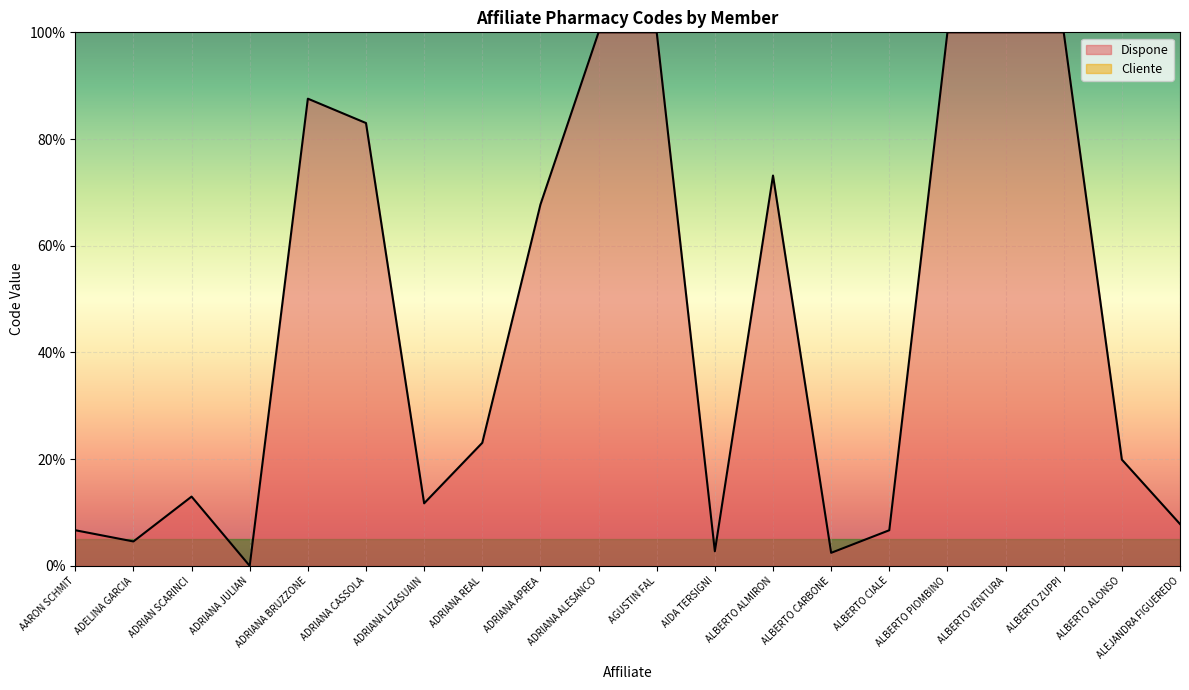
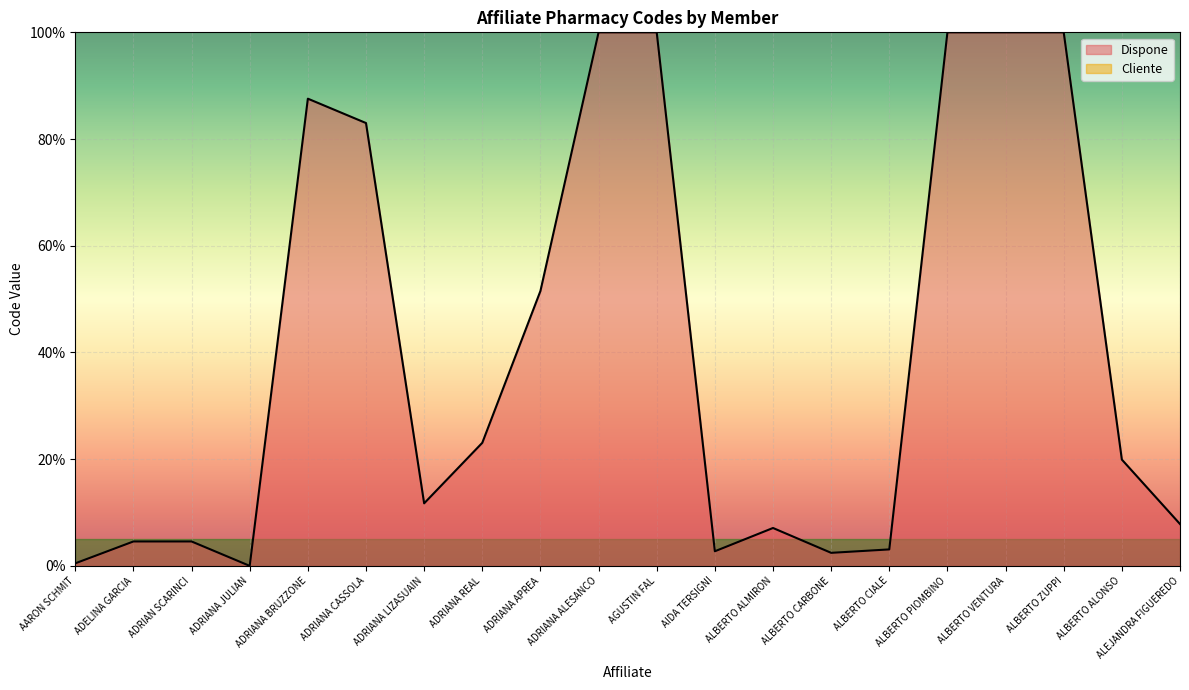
AARON SCHMIT: 7% -> 0%
ADRIAN SCARINCI: 13% -> 5%
ADRIANA APREA: 68% -> 52%
ALBERTO ALMIRON: 73% -> 7%
ALBERTO CIALE: 7% -> 3%
